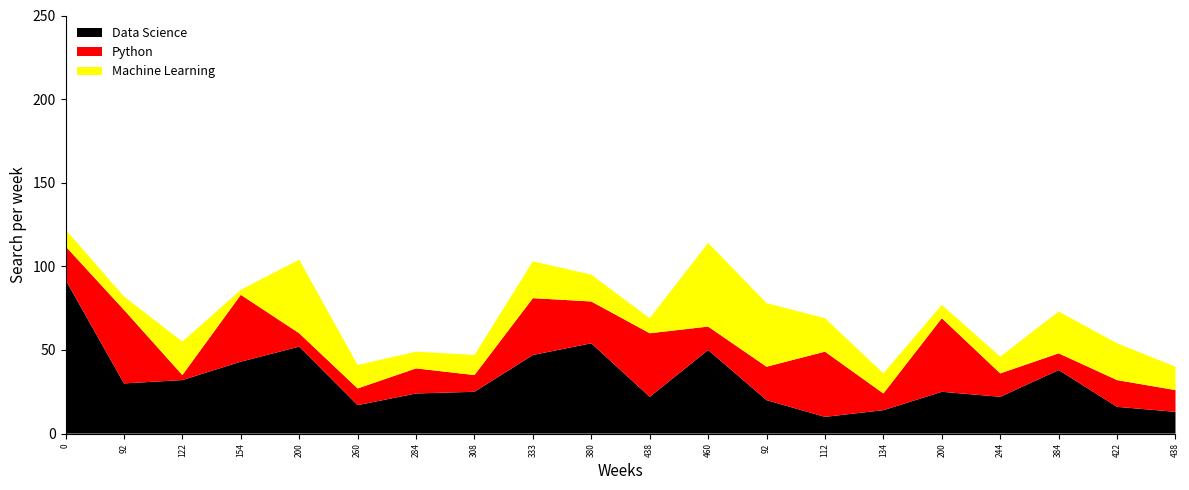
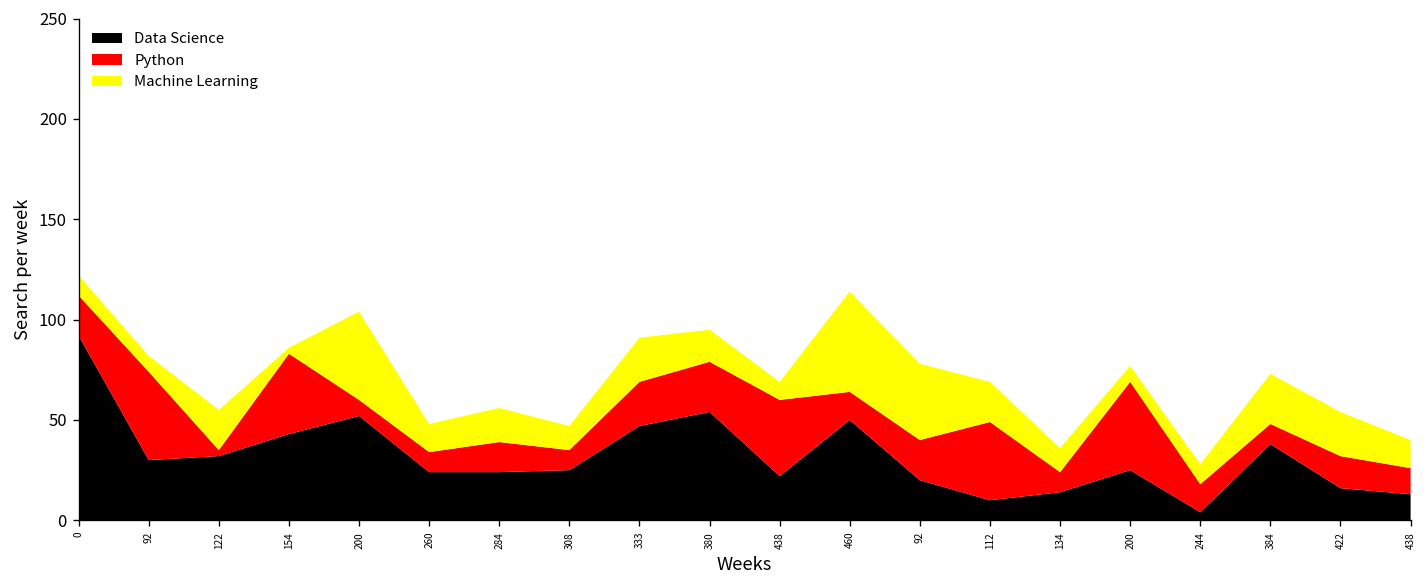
Data Science, 260: 17 -> 24
Machine Learning, 284: 10 -> 17
Python, 333: 34 -> 22
Data Science, 244: 22 -> 4
